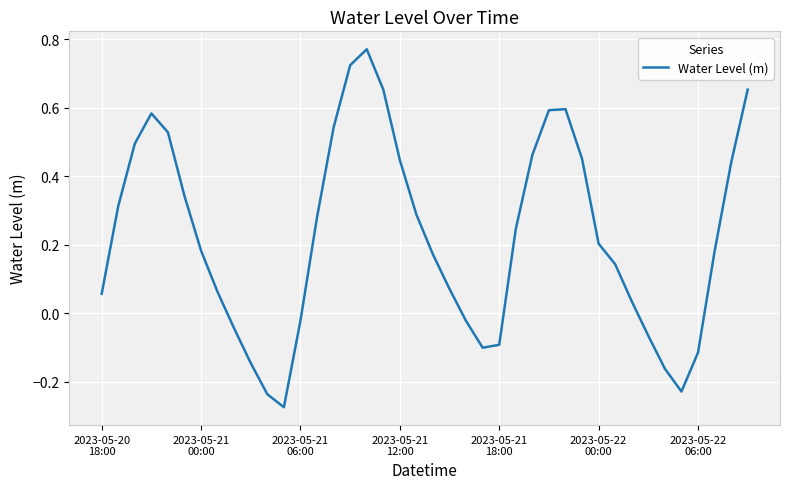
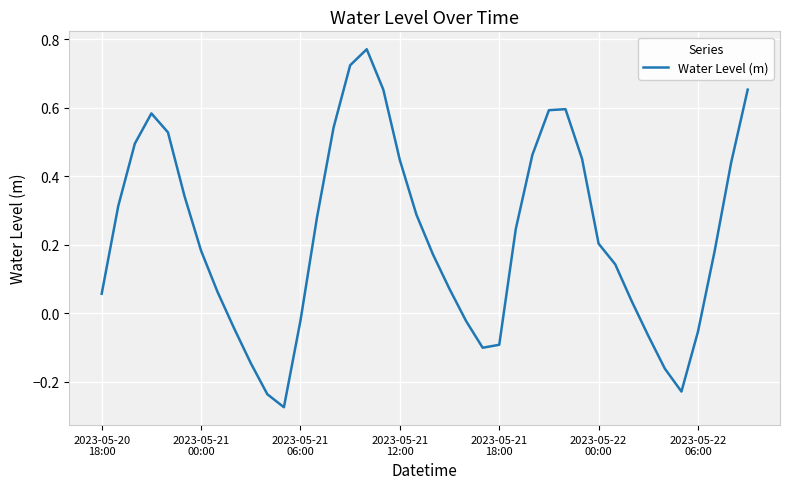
2023-05-22 06:00: -0.11 -> -0.05
